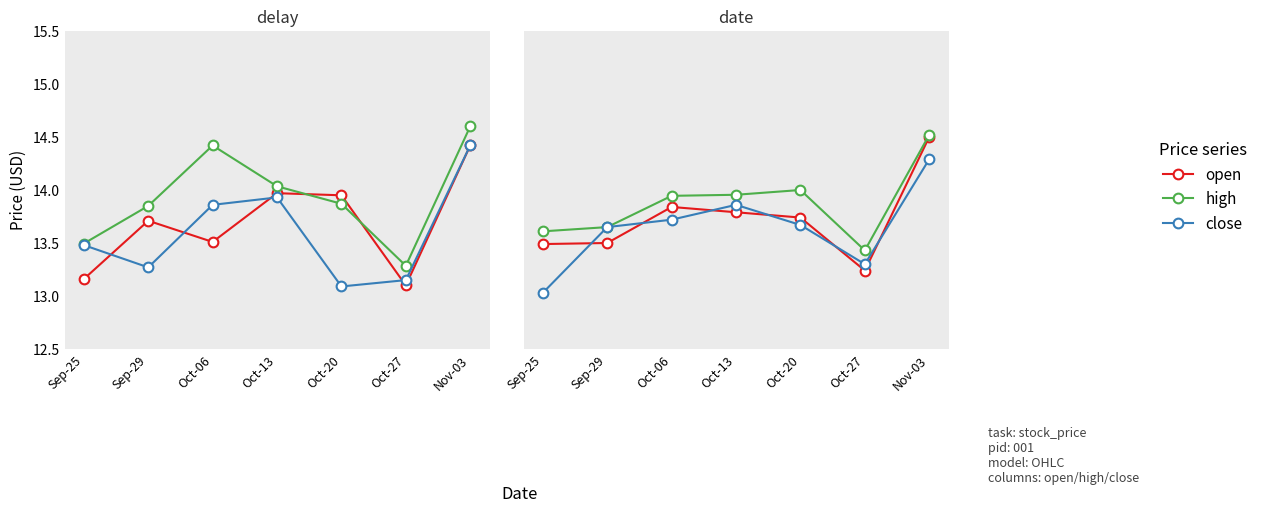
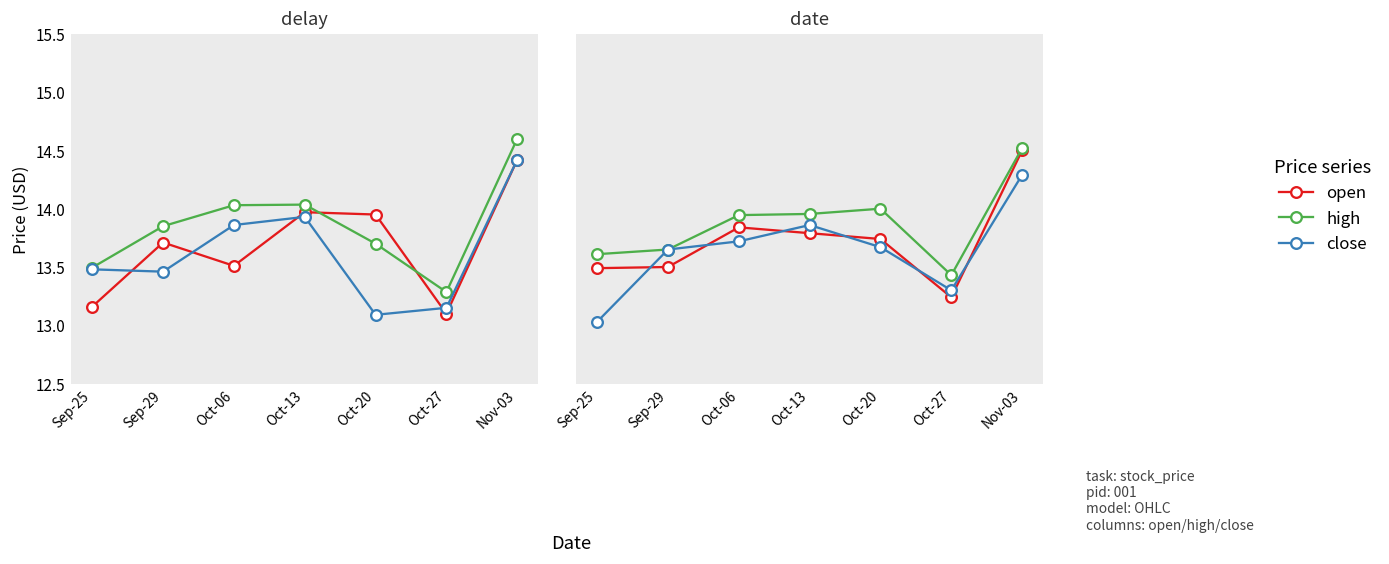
delay, close, Sep-29: 13.27 -> 13.46
delay, high, Oct-06: 14.42 -> 14.03
delay, high, Oct-20: 13.87 -> 13.70
